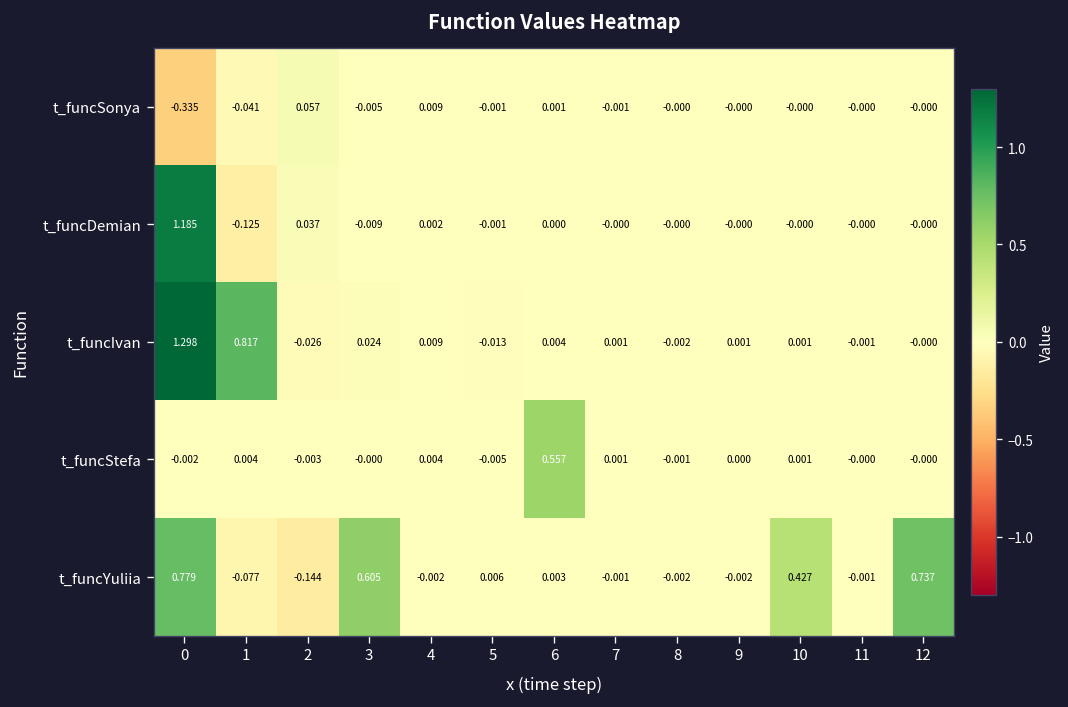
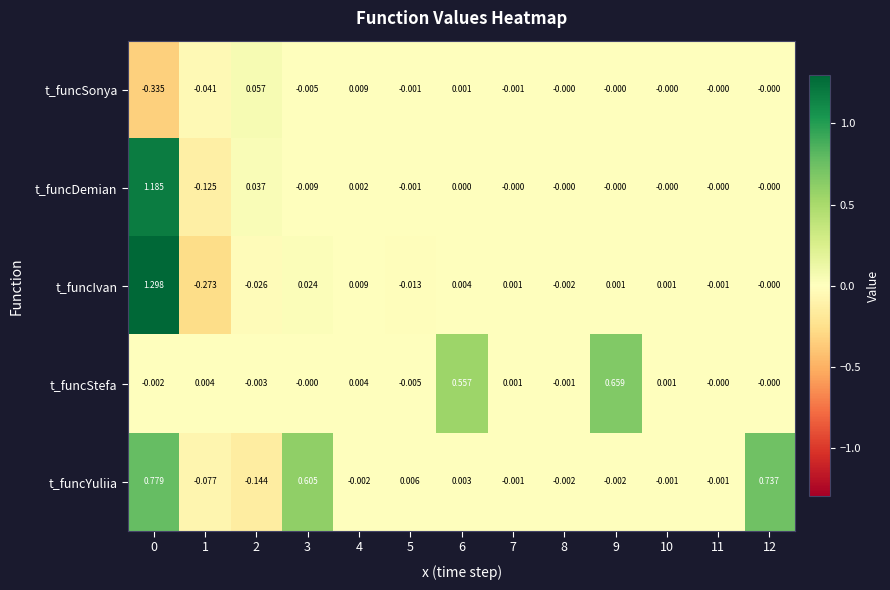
t_funcIvan, 1: 0.817 -> -0.273
t_funcStefa, 9: 0.000 -> 0.659
t_funcYuliia, 10: 0.427 -> -0.001
